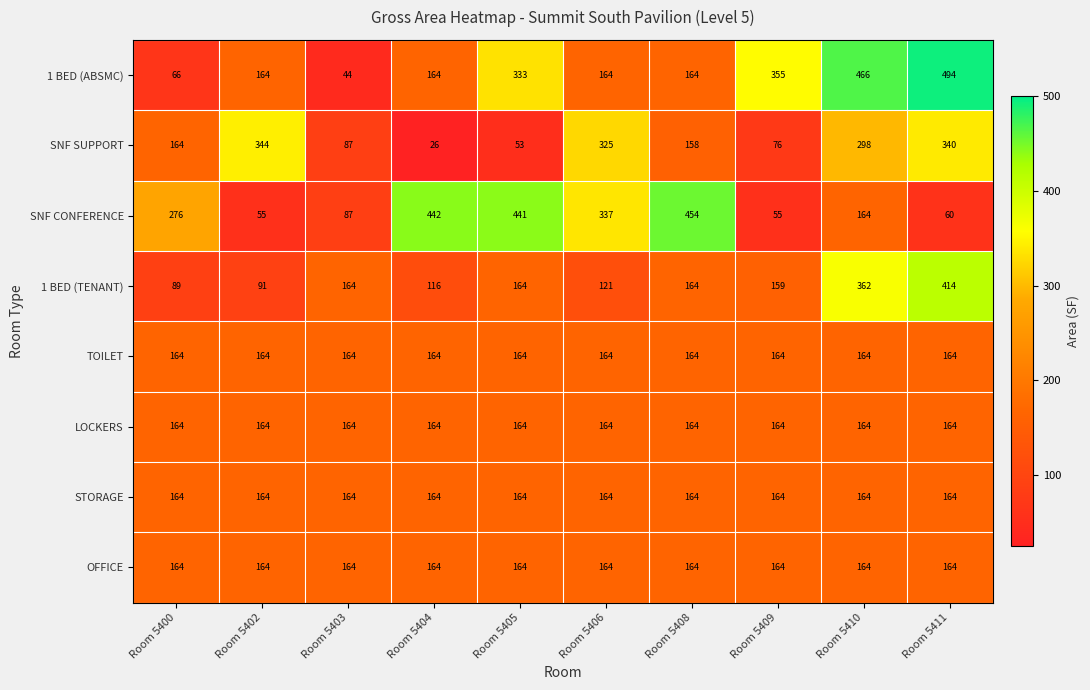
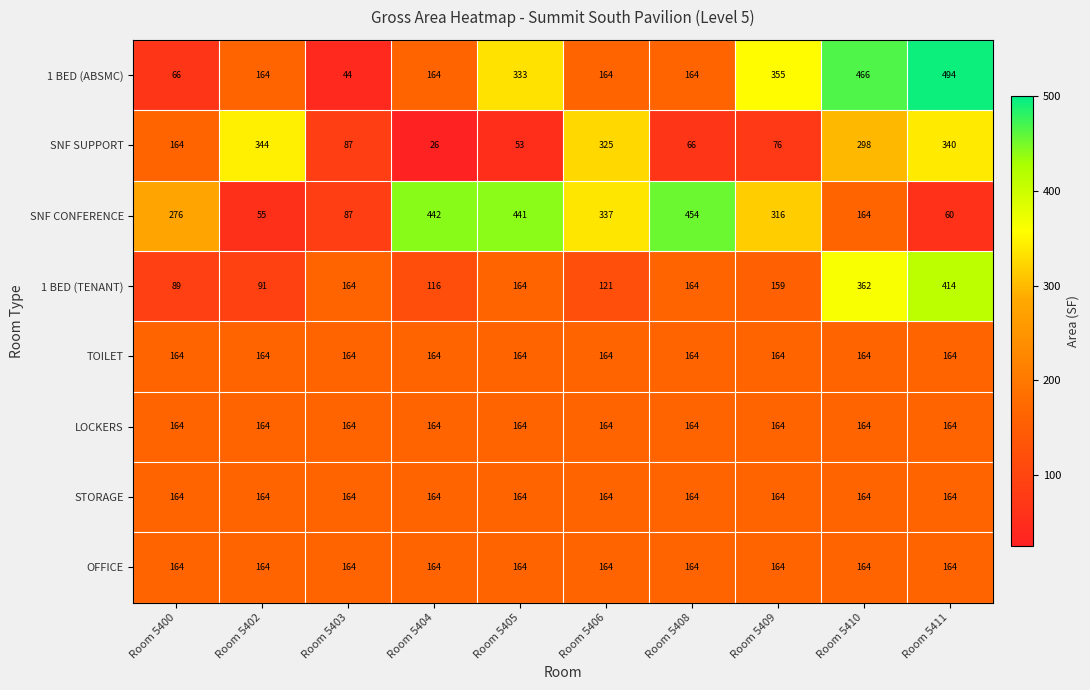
SNF SUPPORT, Room 5408: 158 -> 66
SNF CONFERENCE, Room 5409: 55 -> 316
